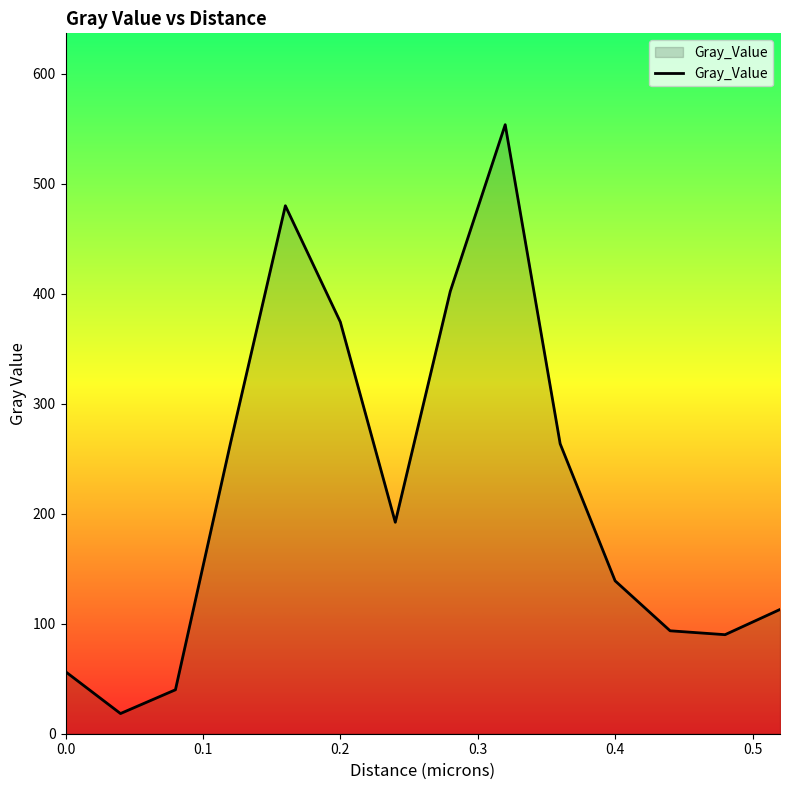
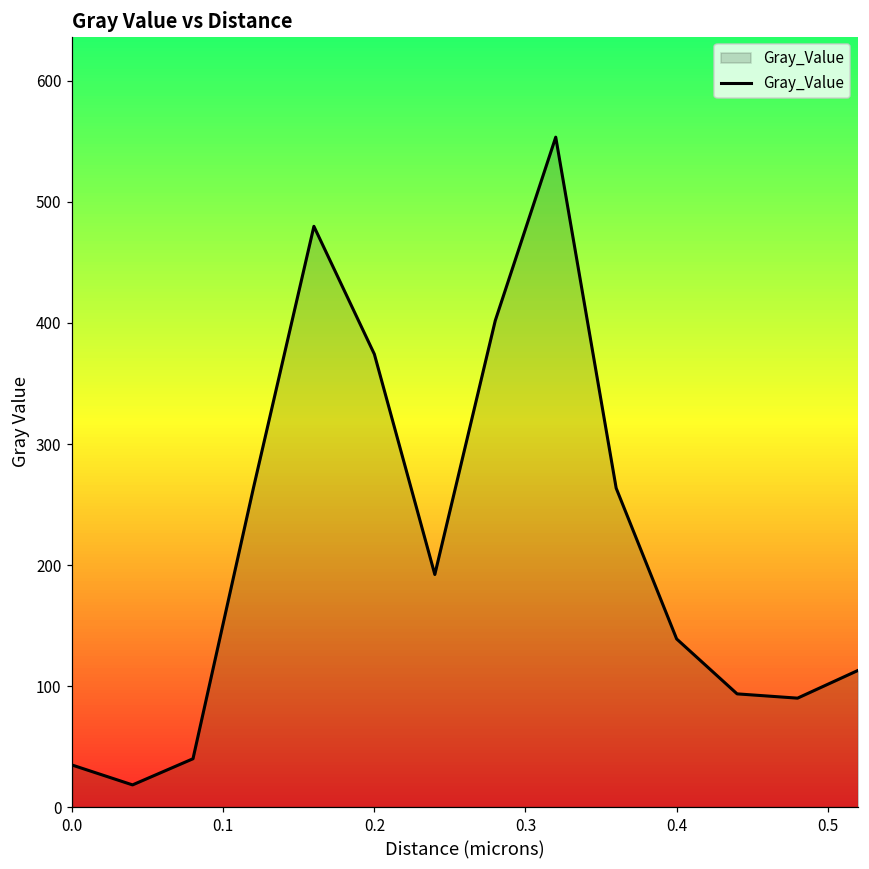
0.0: 56 -> 35
